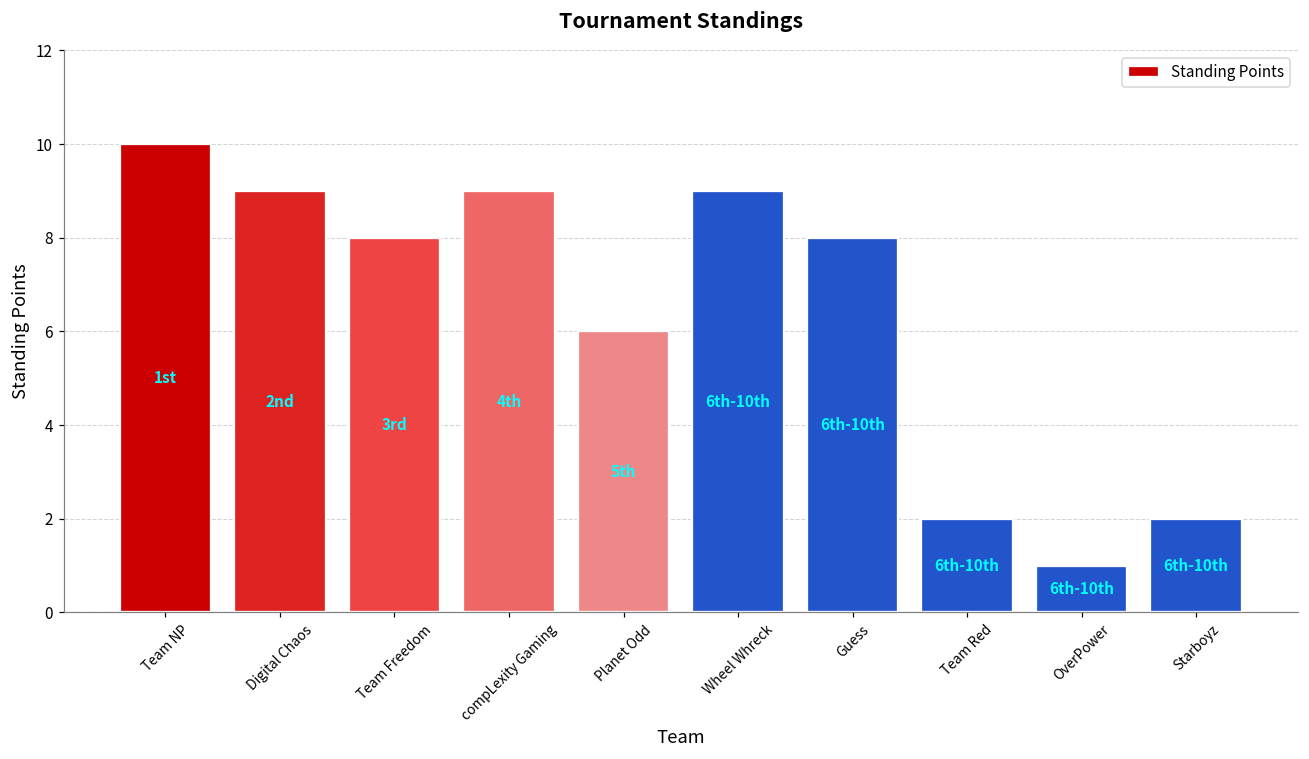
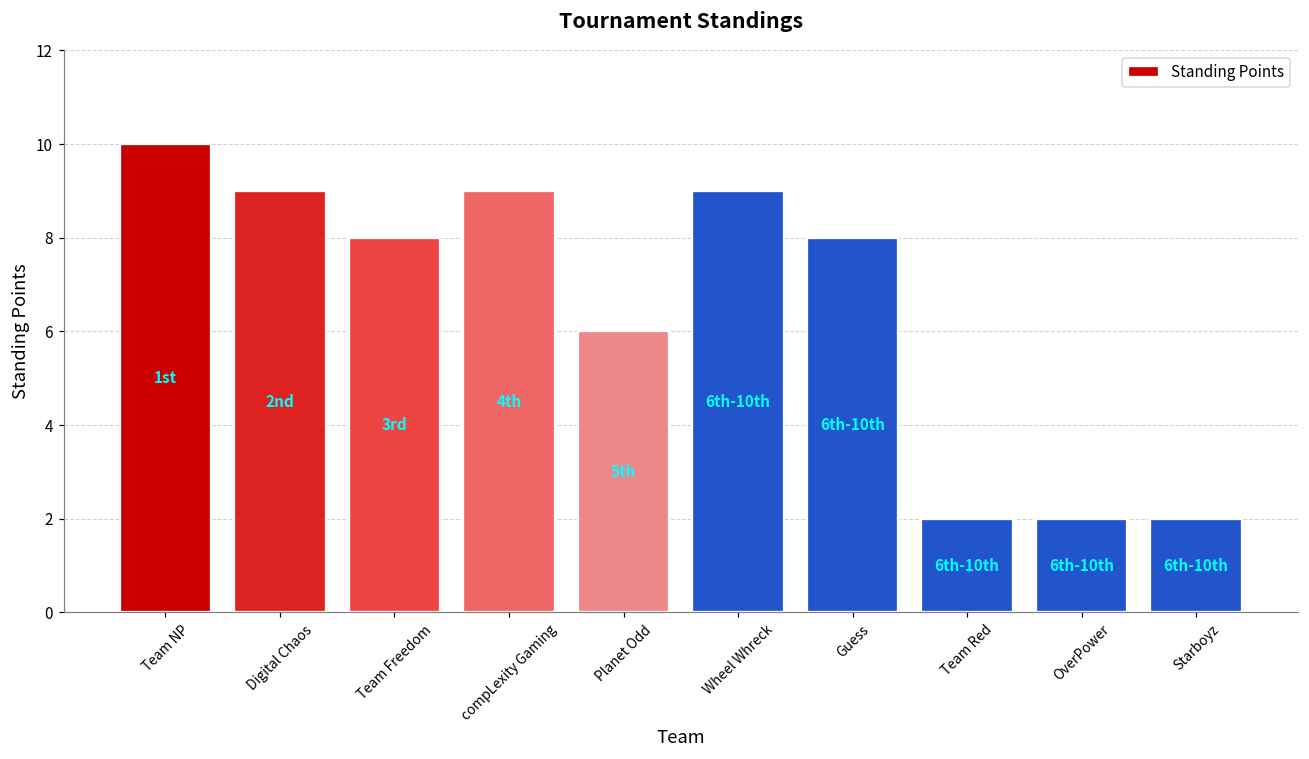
OverPower: 1 -> 2
